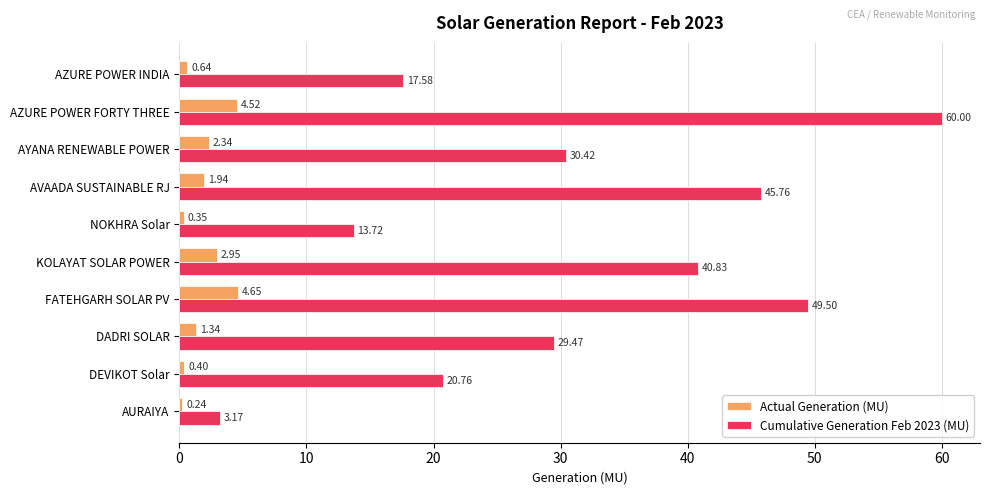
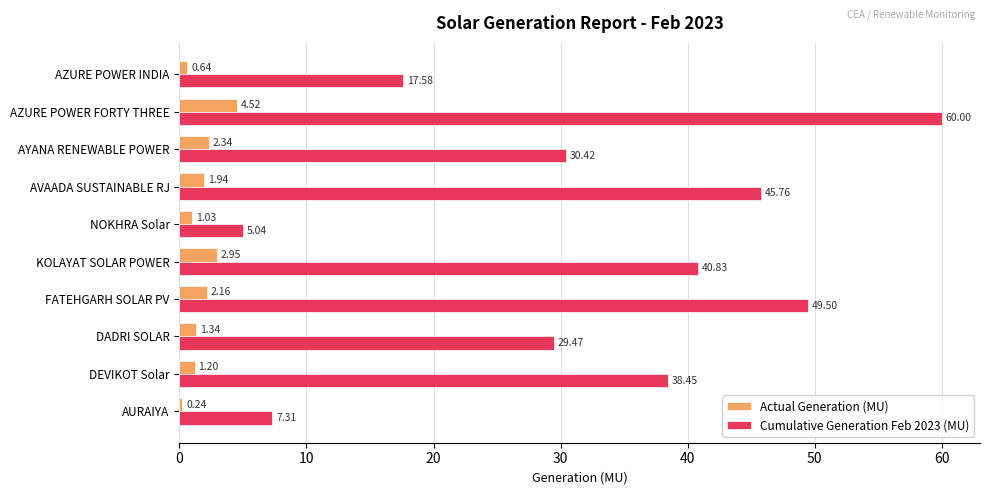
Actual Generation (MU), NOKHRA Solar: 0.35 -> 1.03
Cumulative Generation Feb 2023 (MU), NOKHRA Solar: 13.72 -> 5.04
Actual Generation (MU), FATEHGARH SOLAR PV: 4.65 -> 2.16
Actual Generation (MU), DEVIKOT Solar: 0.40 -> 1.20
Cumulative Generation Feb 2023 (MU), DEVIKOT Solar: 20.76 -> 38.45
Cumulative Generation Feb 2023 (MU), AURAIYA: 3.17 -> 7.31
